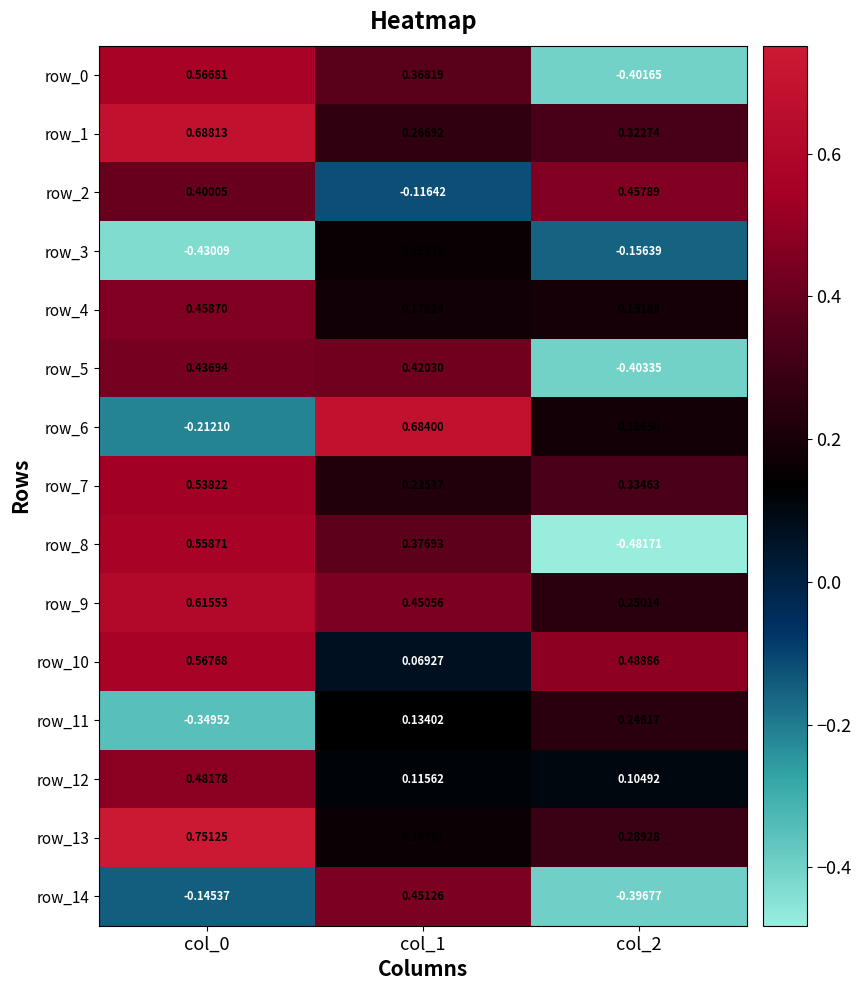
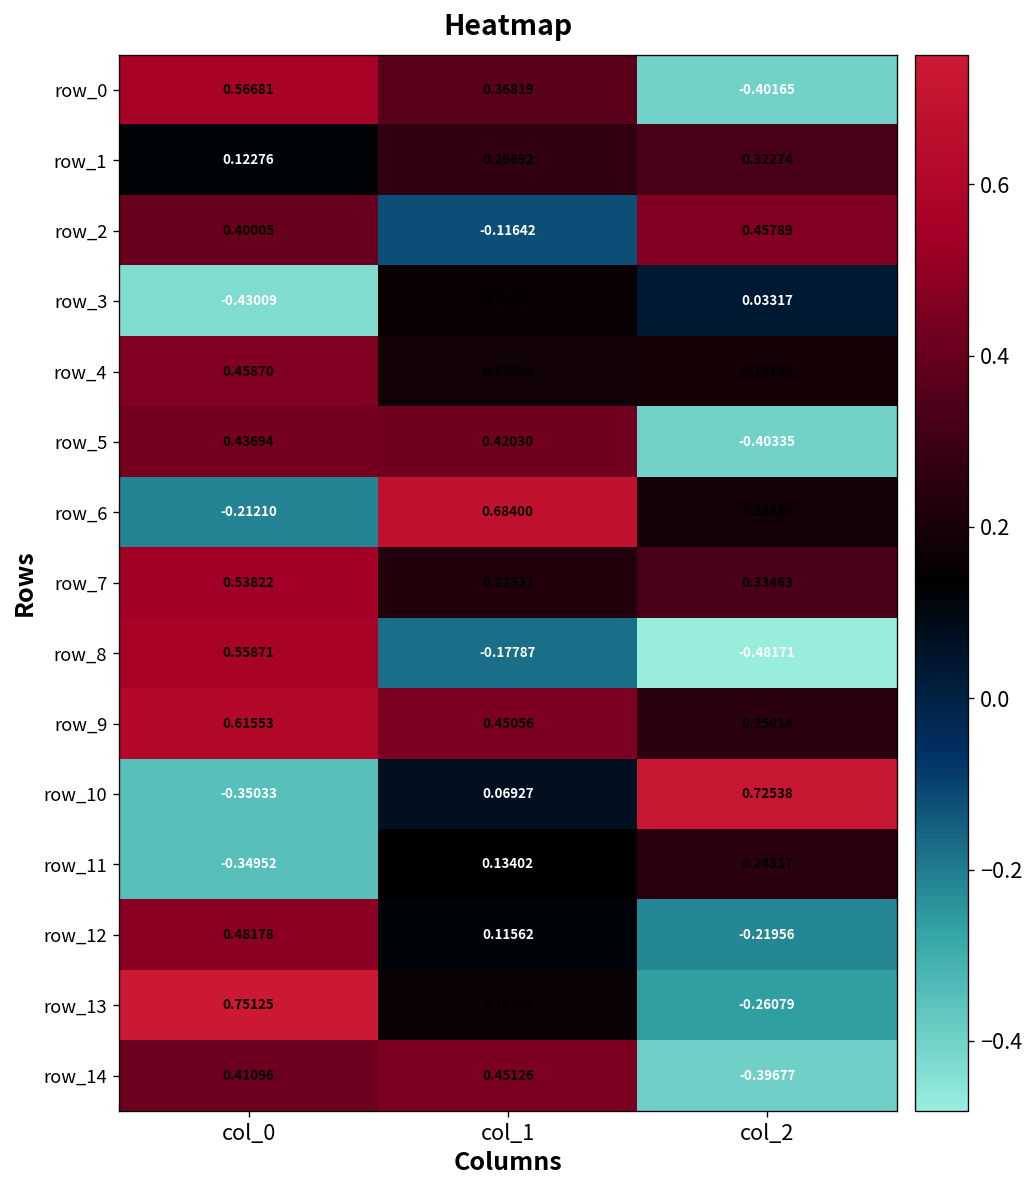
row_1, col_0: 0.68813 -> 0.12276
row_3, col_2: -0.15639 -> 0.03317
row_8, col_1: 0.37693 -> -0.17787
row_10, col_0: 0.56768 -> -0.35033
row_10, col_2: 0.48886 -> 0.72538
row_12, col_2: 0.10492 -> -0.21956
row_13, col_2: 0.28928 -> -0.26079
row_14, col_0: -0.14537 -> 0.41096
